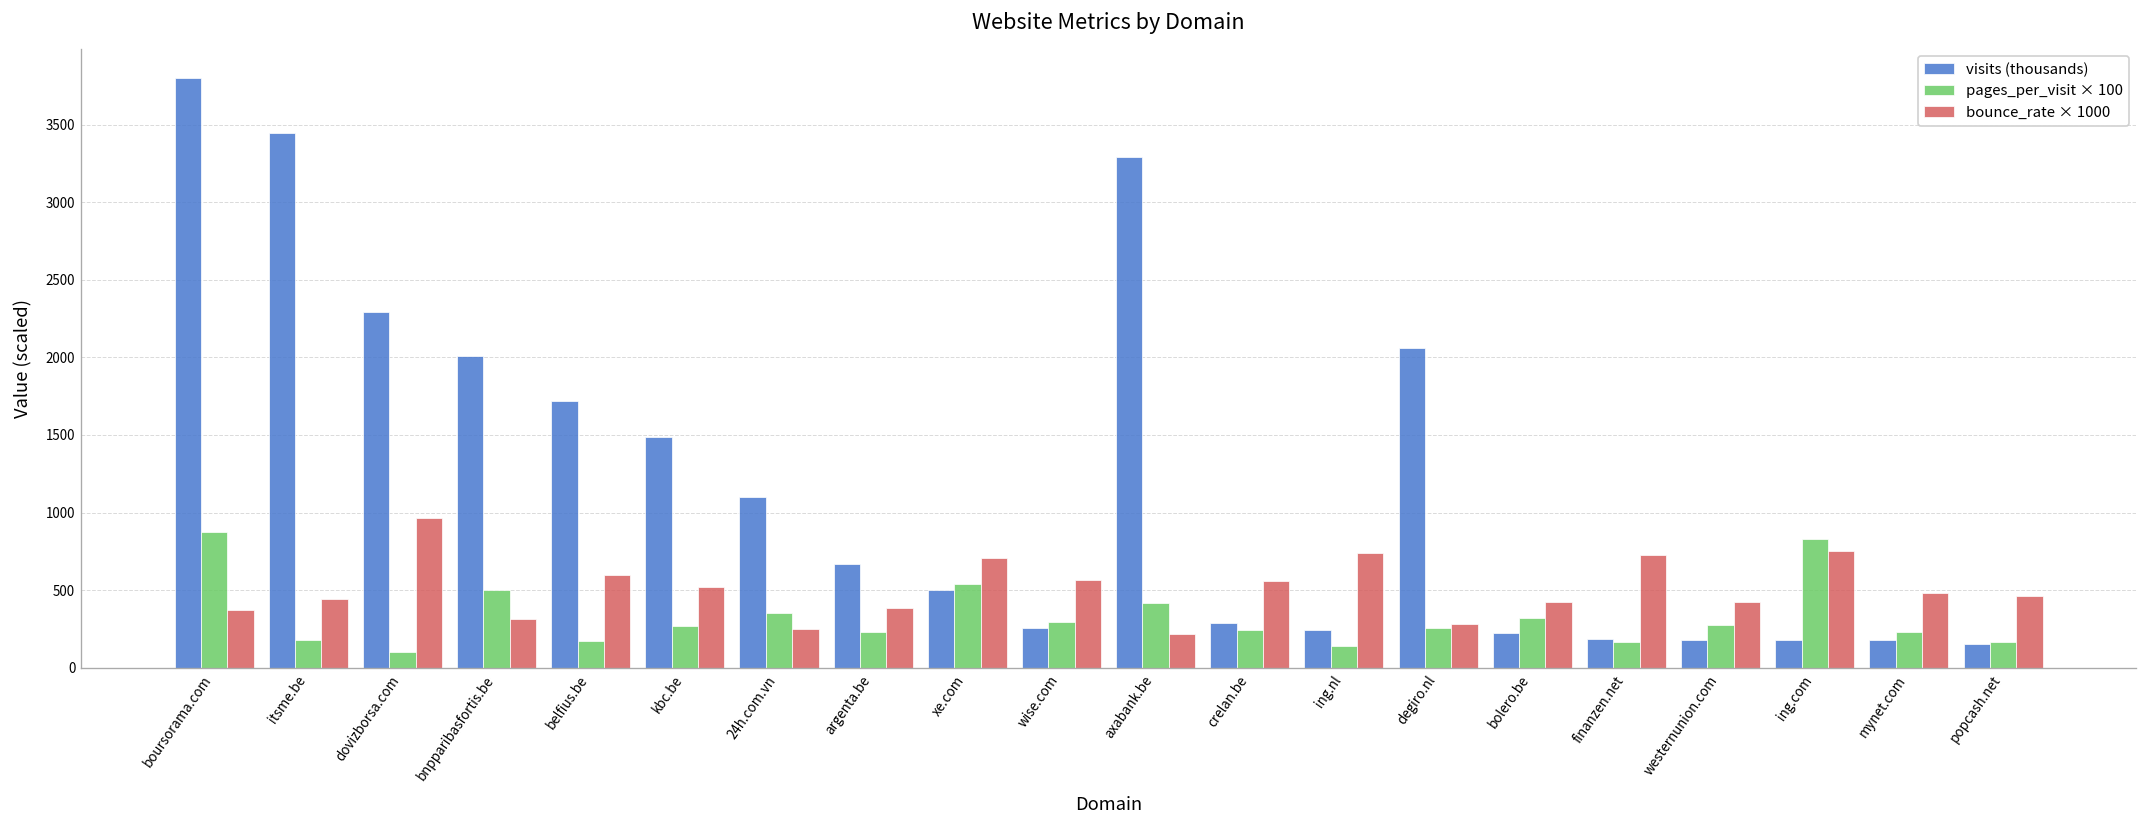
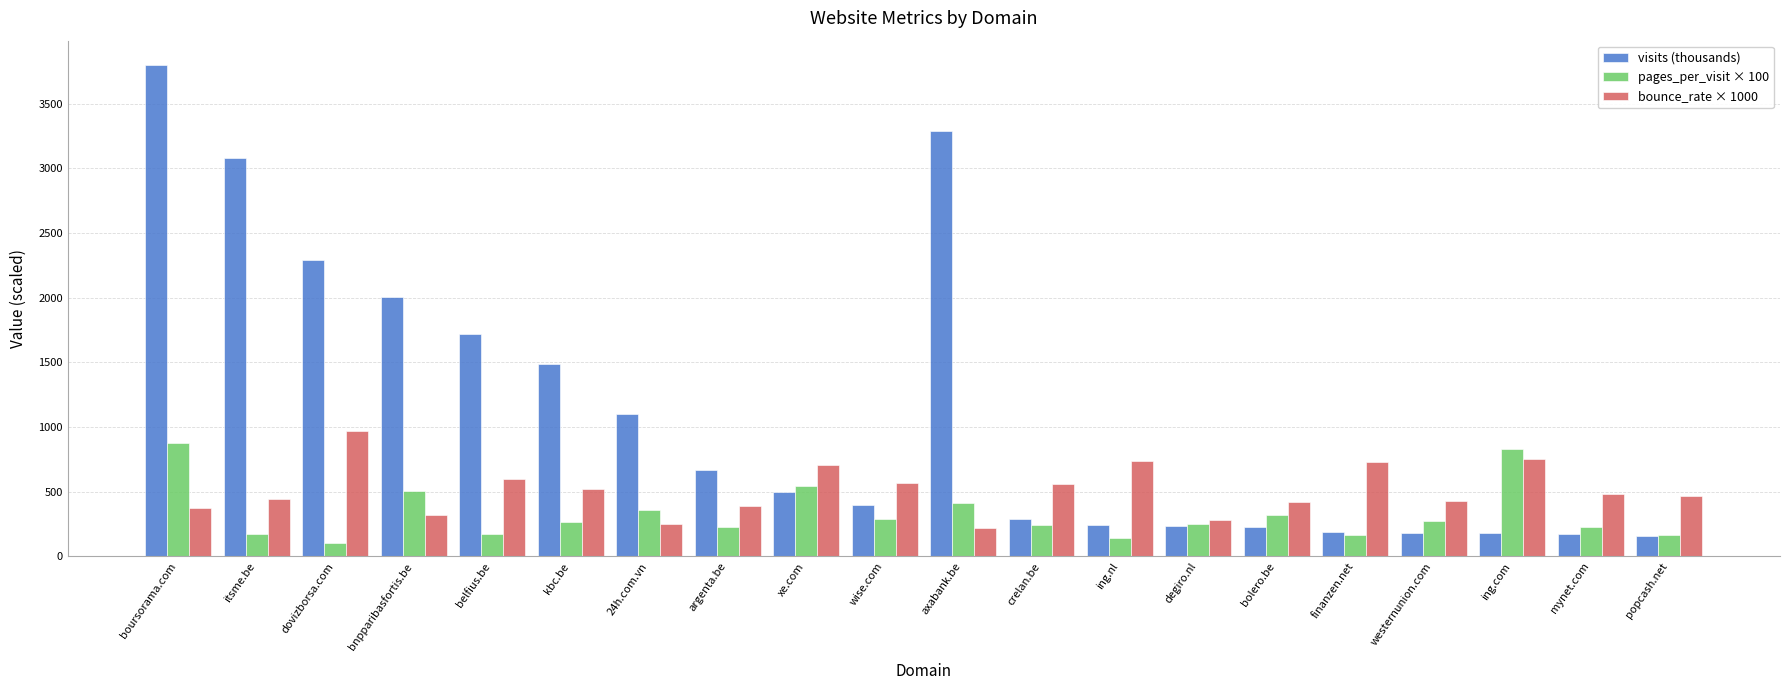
visits (thousands), itsme.be: 3450 -> 3080
visits (thousands), wise.com: 260 -> 400
visits (thousands), degiro.nl: 2060 -> 230
